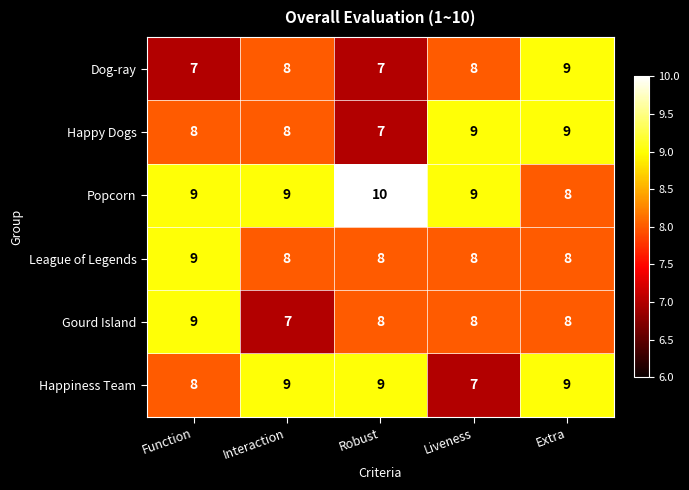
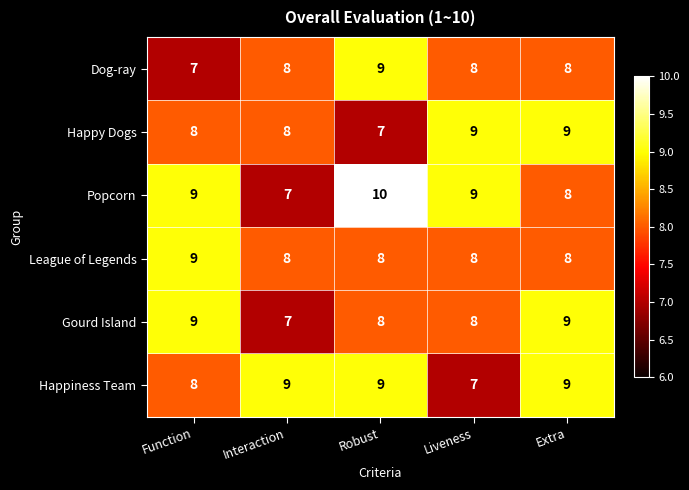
Dog-ray, Robust: 7 -> 9
Dog-ray, Extra: 9 -> 8
Popcorn, Interaction: 9 -> 7
Gourd Island, Extra: 8 -> 9
